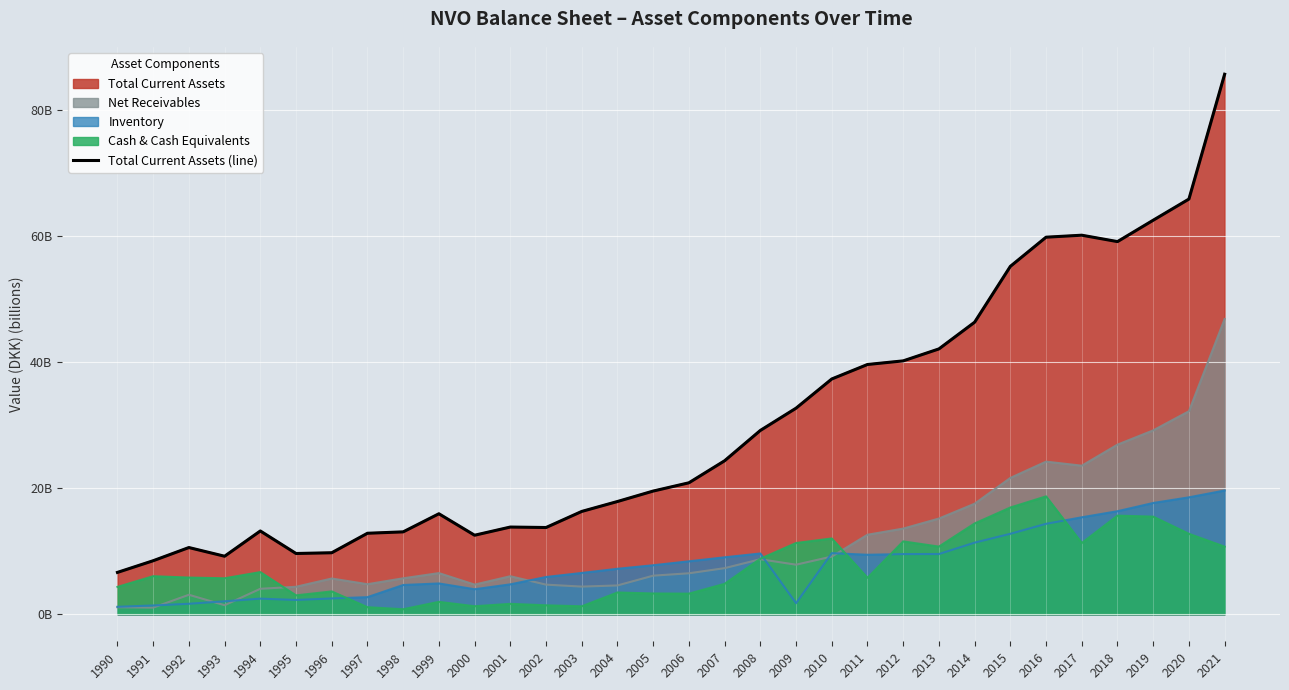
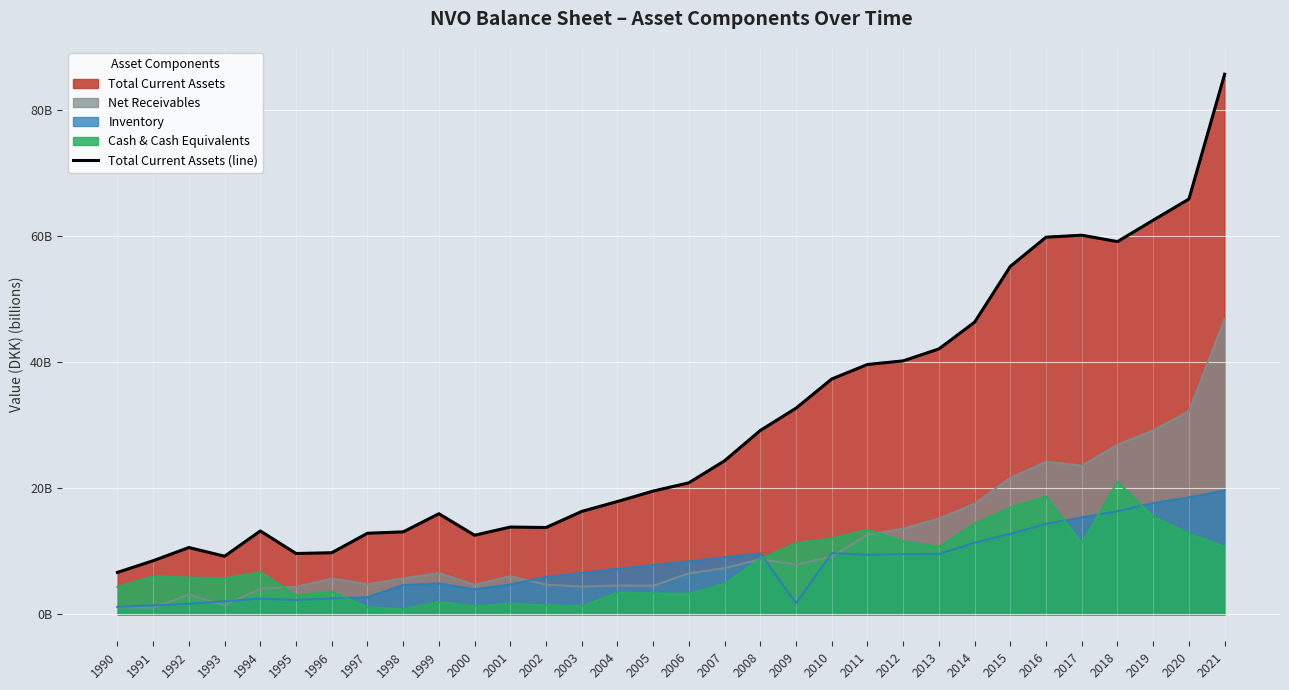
Net Receivables, 2005: 6000000000 -> 5000000000
Cash & Cash Equivalents, 2011: 6000000000 -> 13000000000
Cash & Cash Equivalents, 2018: 16000000000 -> 21000000000
